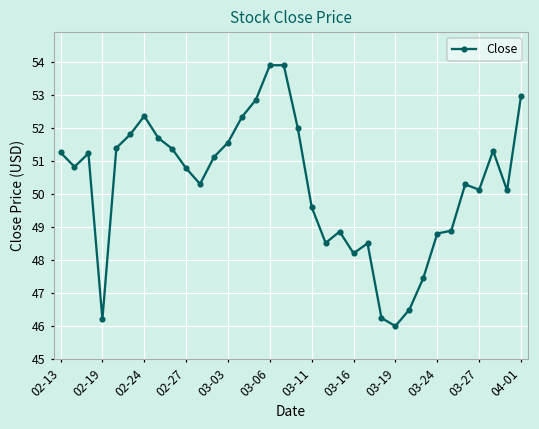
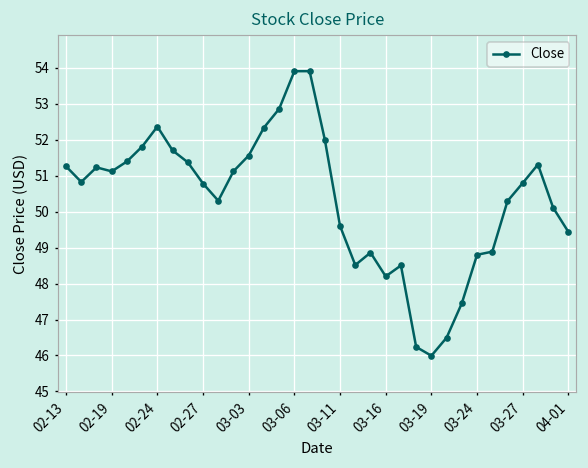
02-19: 46.2 -> 51.1
03-27: 50.1 -> 50.8
04-01: 53.0 -> 49.4
